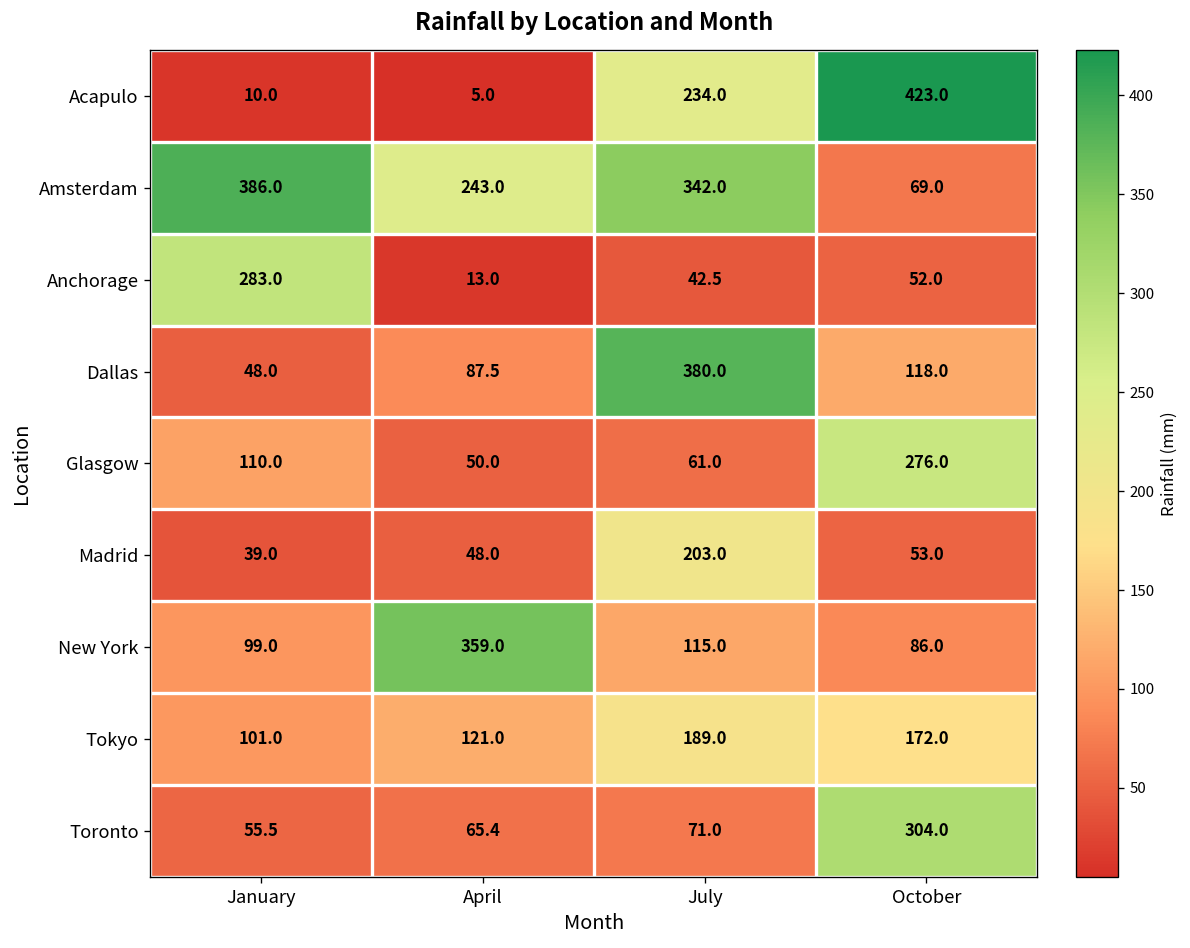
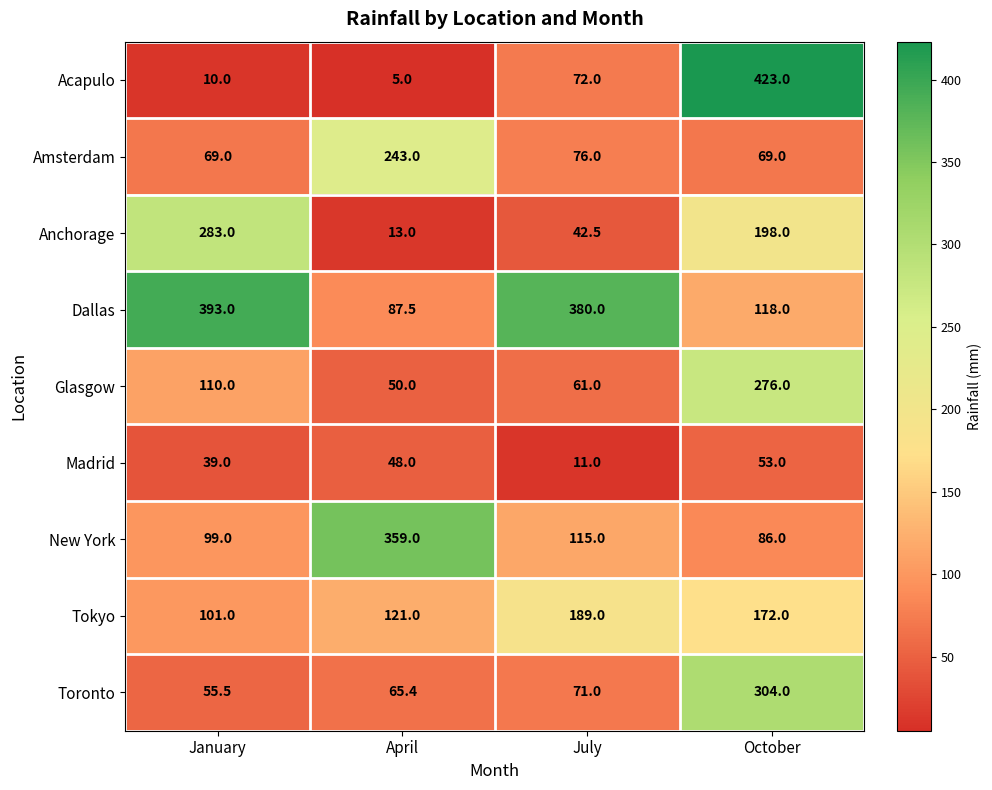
Acapulo, July: 234.0 -> 72.0
Amsterdam, January: 386.0 -> 69.0
Amsterdam, July: 342.0 -> 76.0
Anchorage, October: 52.0 -> 198.0
Dallas, January: 48.0 -> 393.0
Madrid, July: 203.0 -> 11.0
